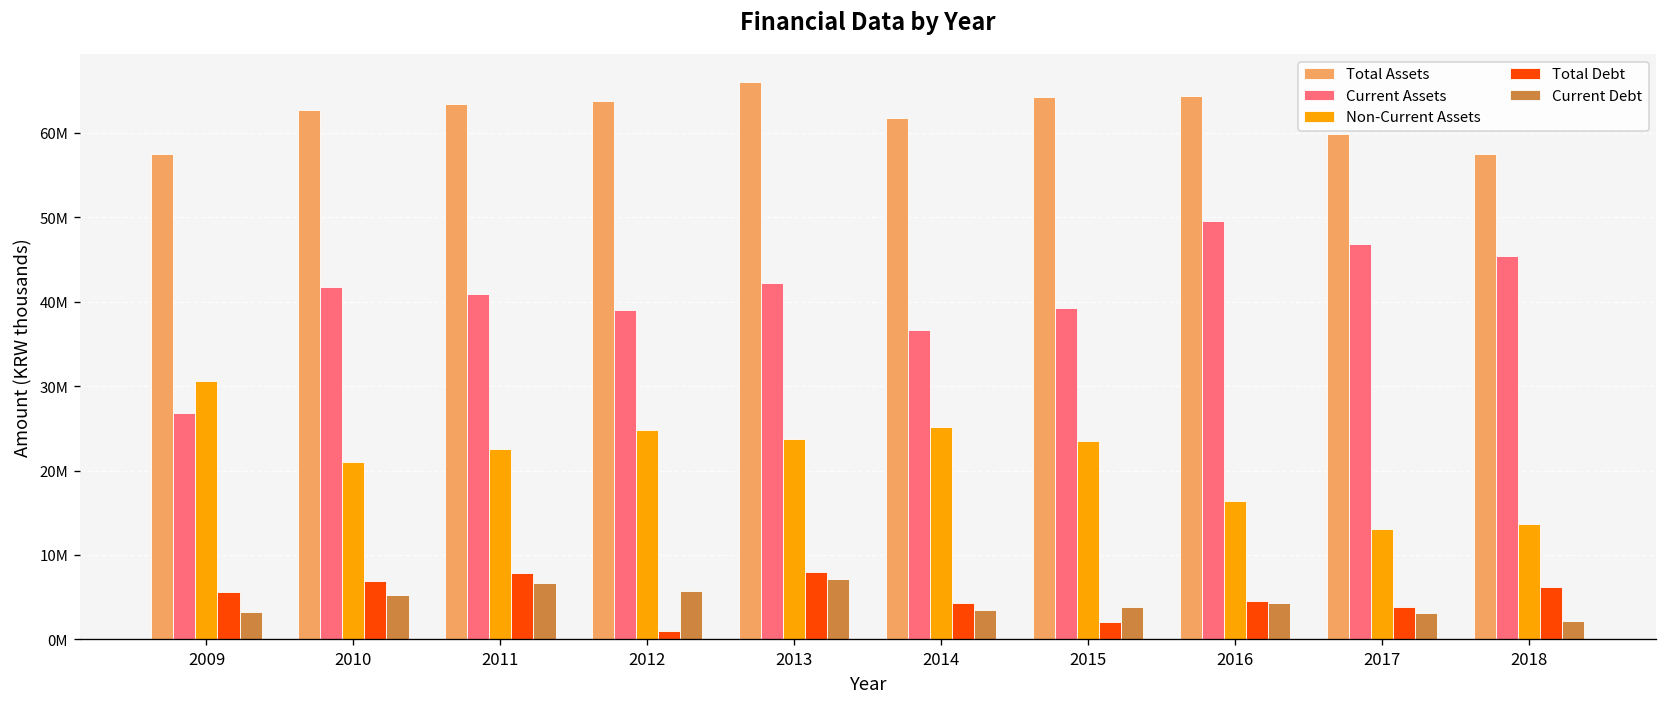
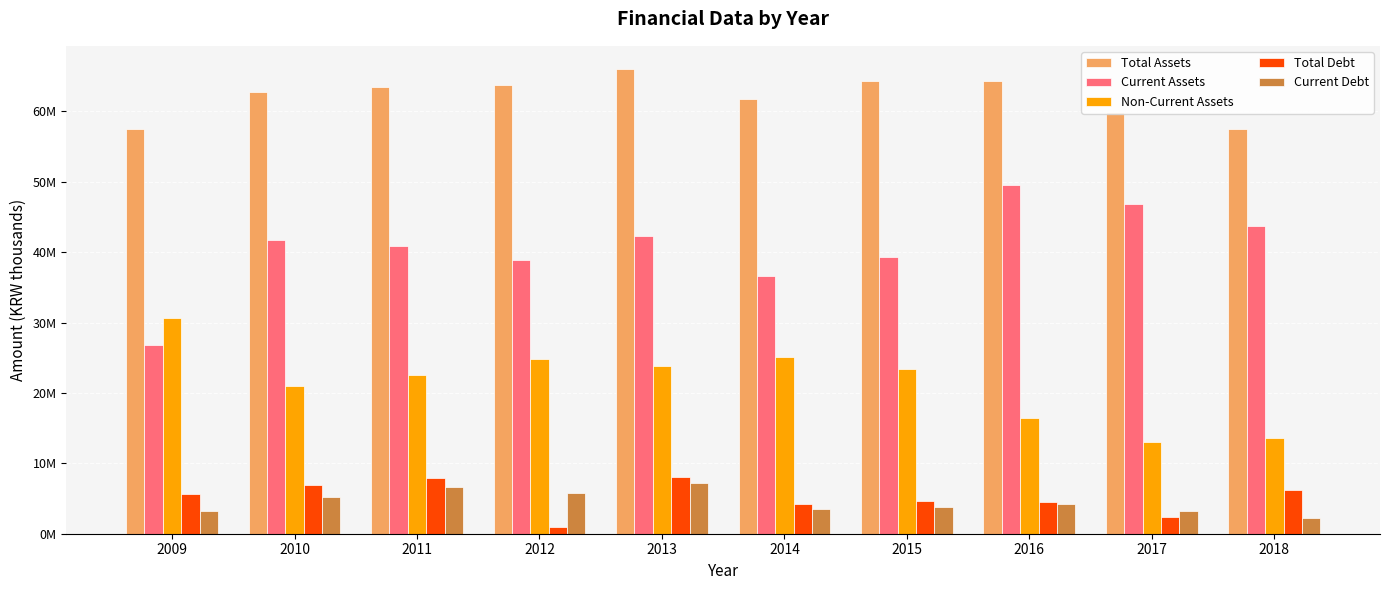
Total Debt, 2015: 2000000 -> 5000000
Total Debt, 2017: 4000000 -> 2000000
Current Assets, 2018: 45000000 -> 44000000
